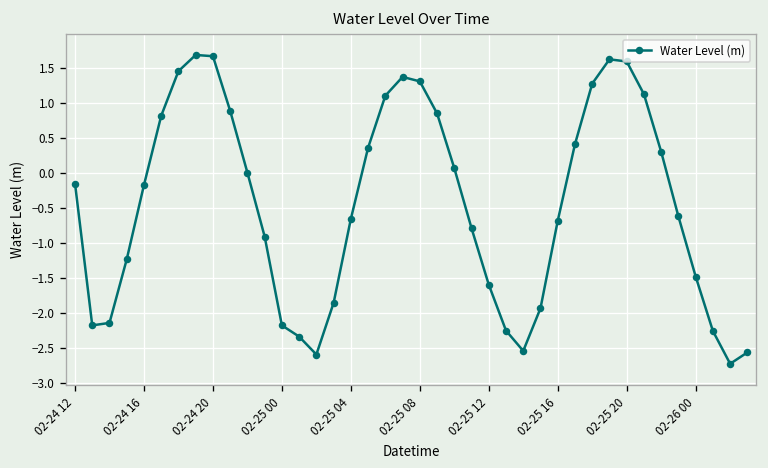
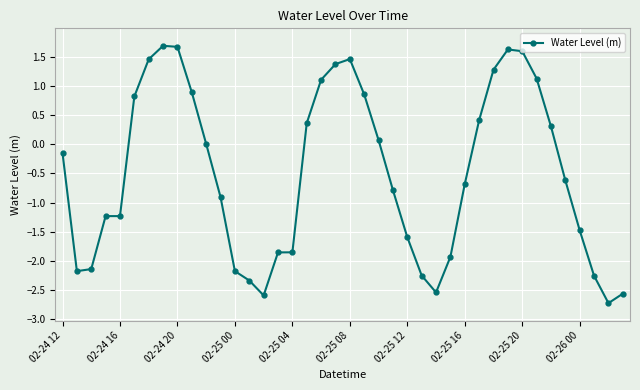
02-24 16: -0.2 -> -1.2
02-25 04: -0.7 -> -1.9
02-25 08: 1.3 -> 1.5
